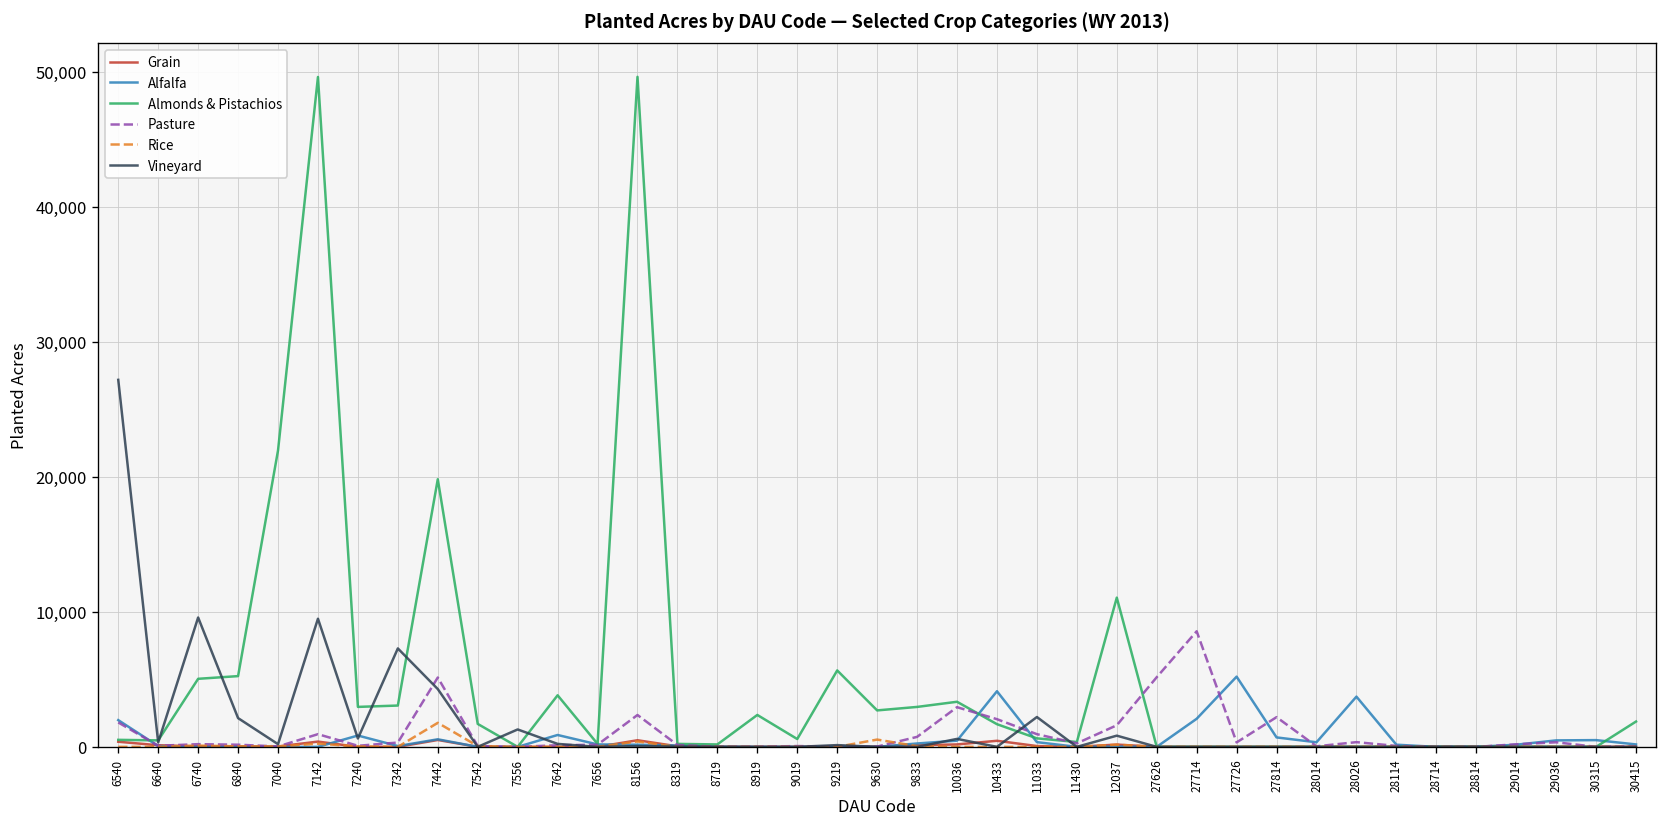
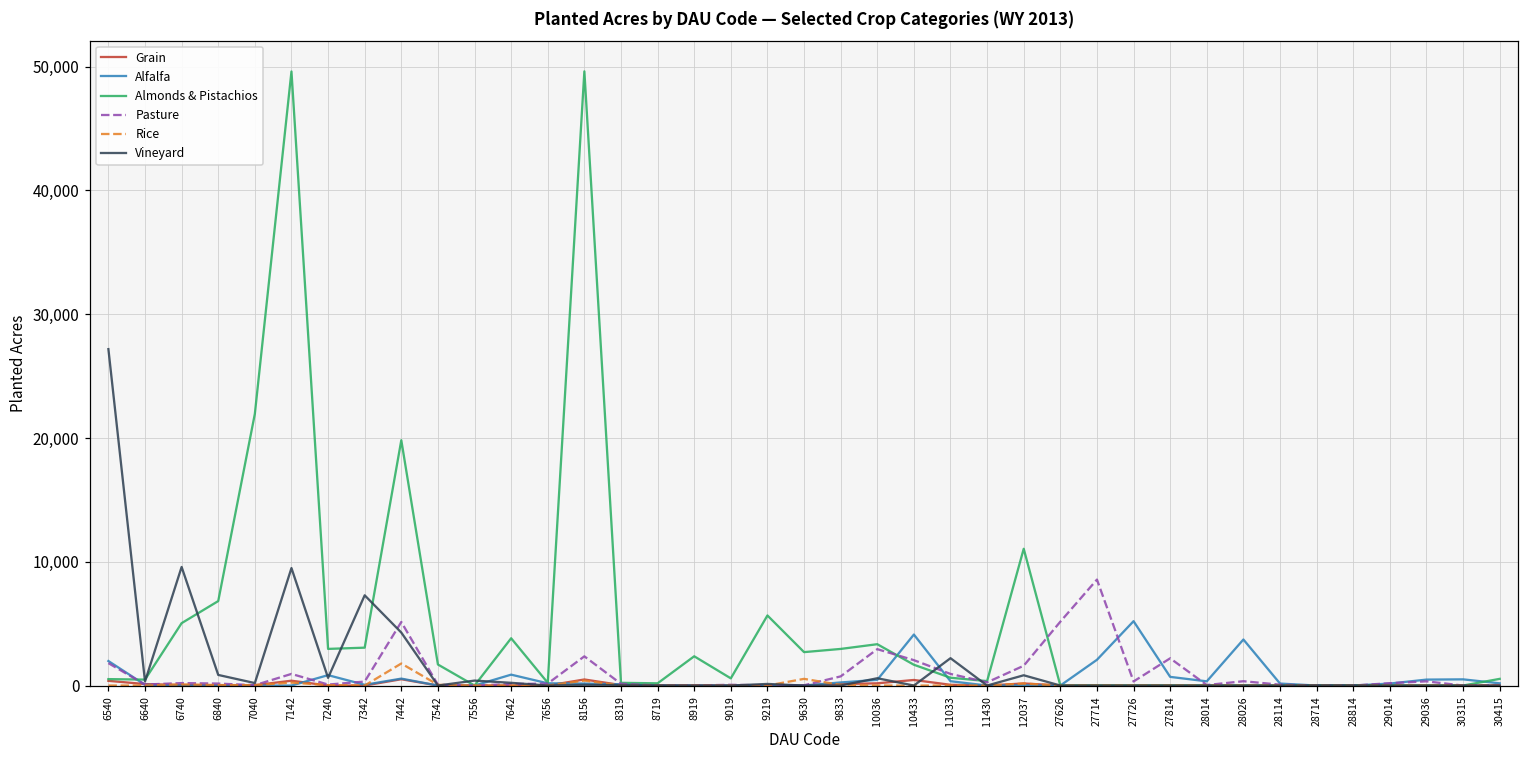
Almonds & Pistachios, 6840: 5,200 -> 6,800
Vineyard, 6840: 2,100 -> 900
Vineyard, 7556: 1,300 -> 400
Almonds & Pistachios, 30415: 1,900 -> 500
